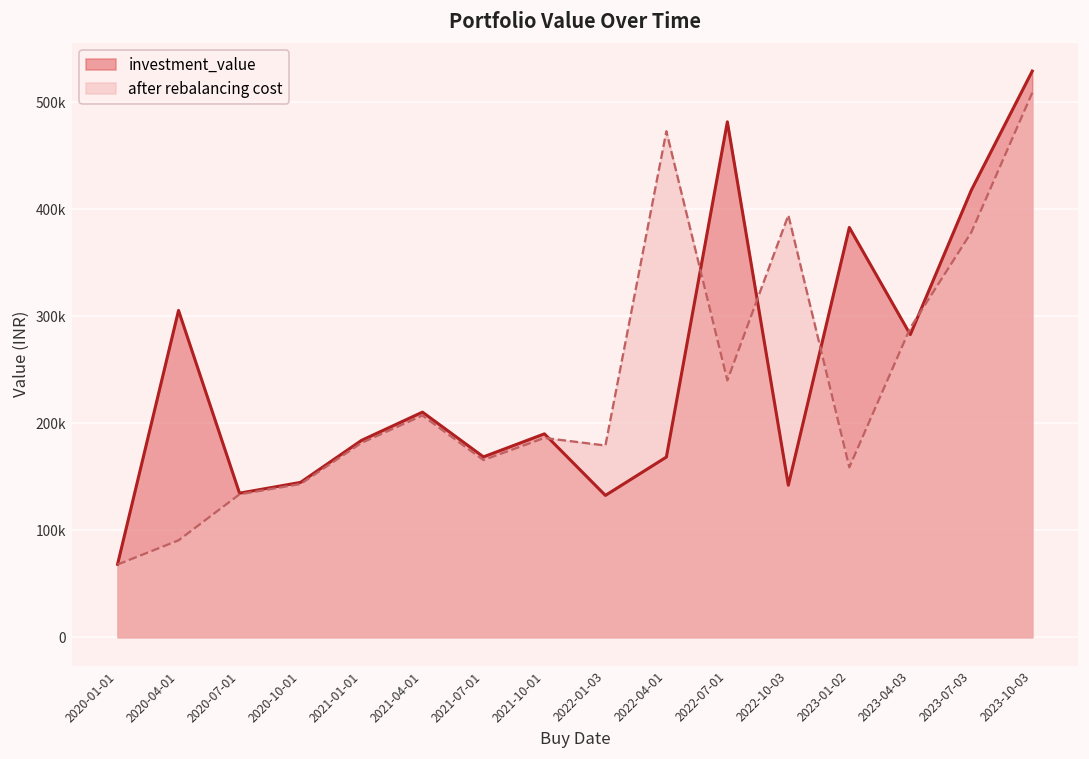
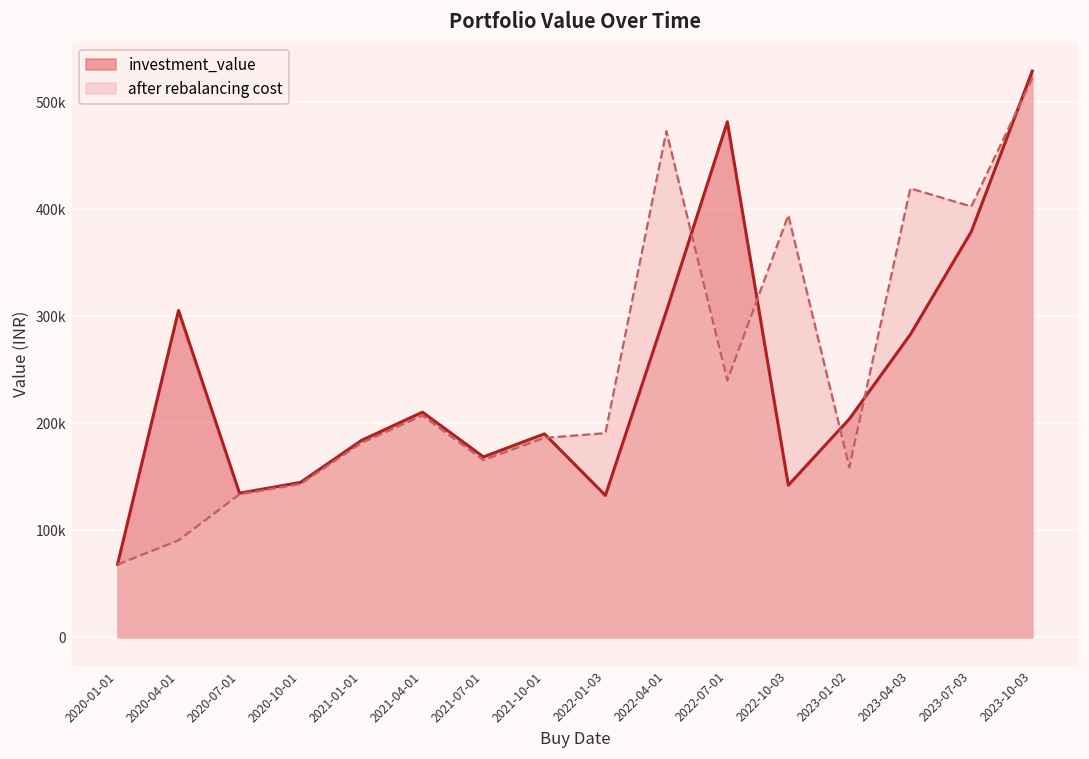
after rebalancing cost, 2022-01-03: 180000 -> 190000
investment_value, 2022-04-01: 170000 -> 300000
investment_value, 2023-01-02: 380000 -> 200000
after rebalancing cost, 2023-04-03: 290000 -> 420000
investment_value, 2023-07-03: 420000 -> 380000
after rebalancing cost, 2023-07-03: 380000 -> 400000
after rebalancing cost, 2023-10-03: 510000 -> 520000
